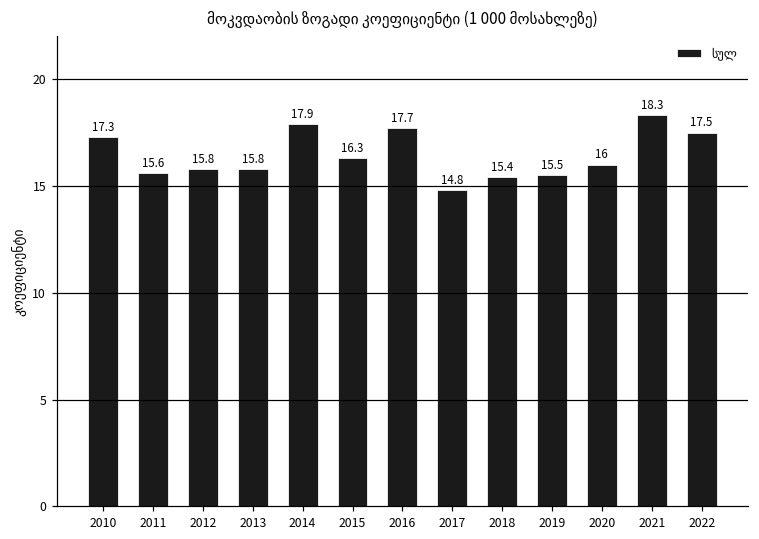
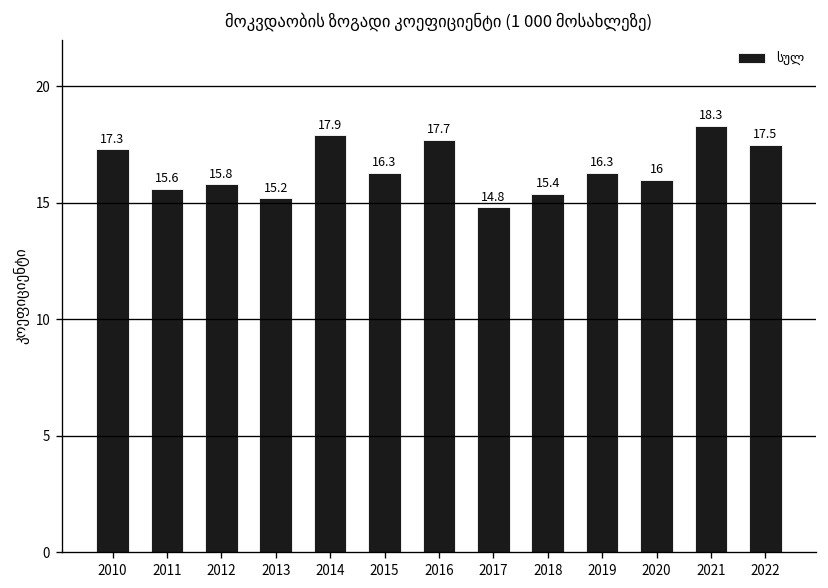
2013: 15.8 -> 15.2
2019: 15.5 -> 16.3
